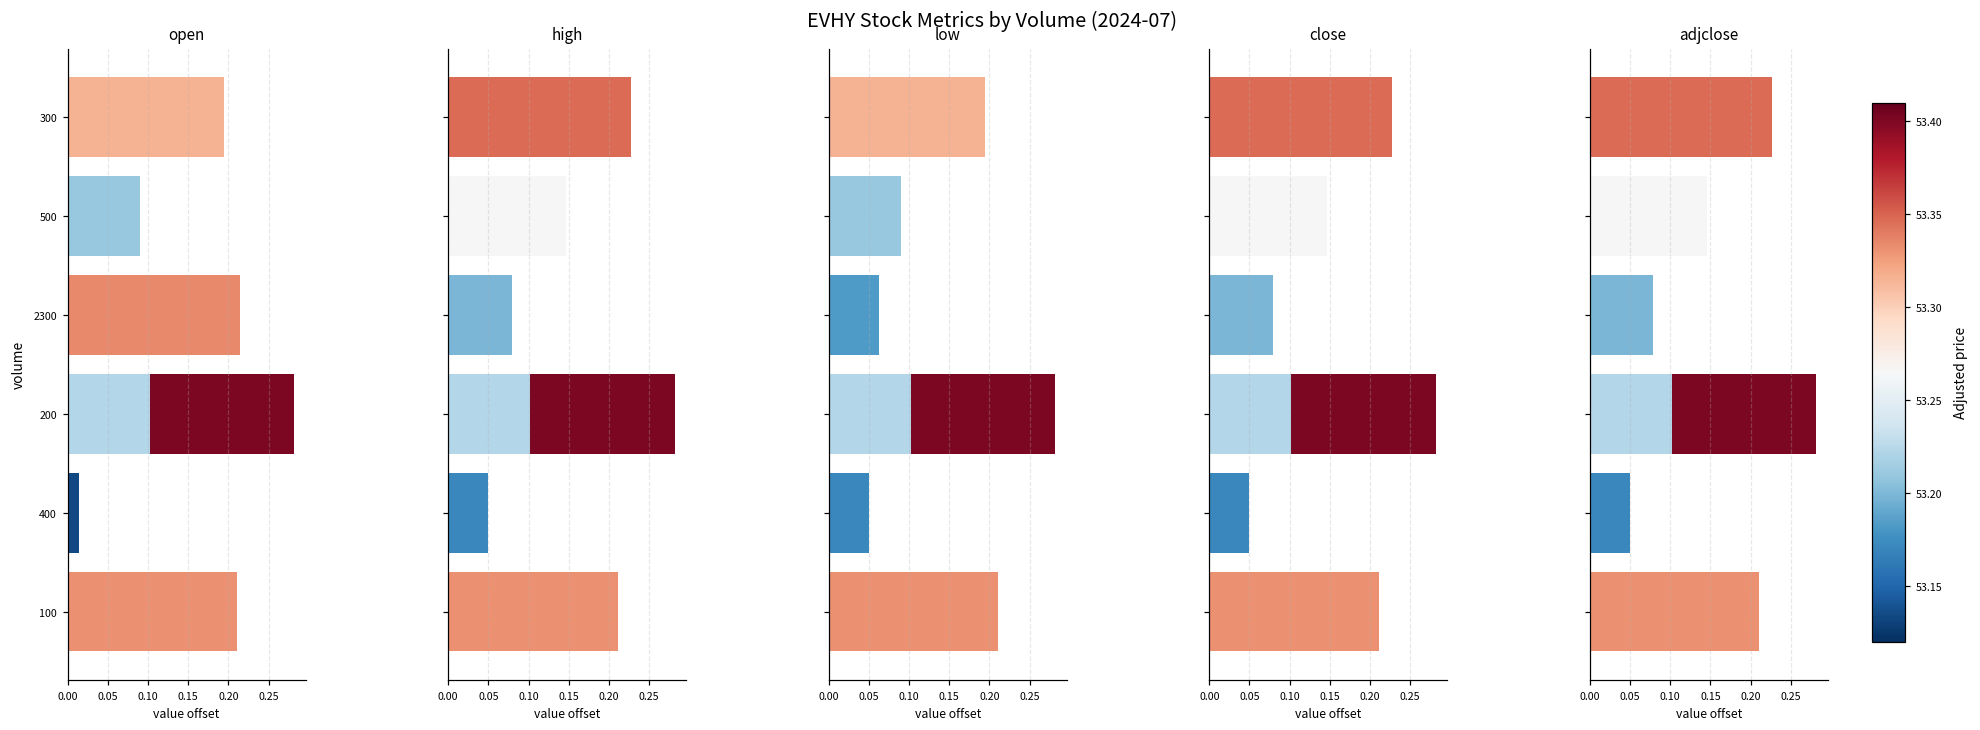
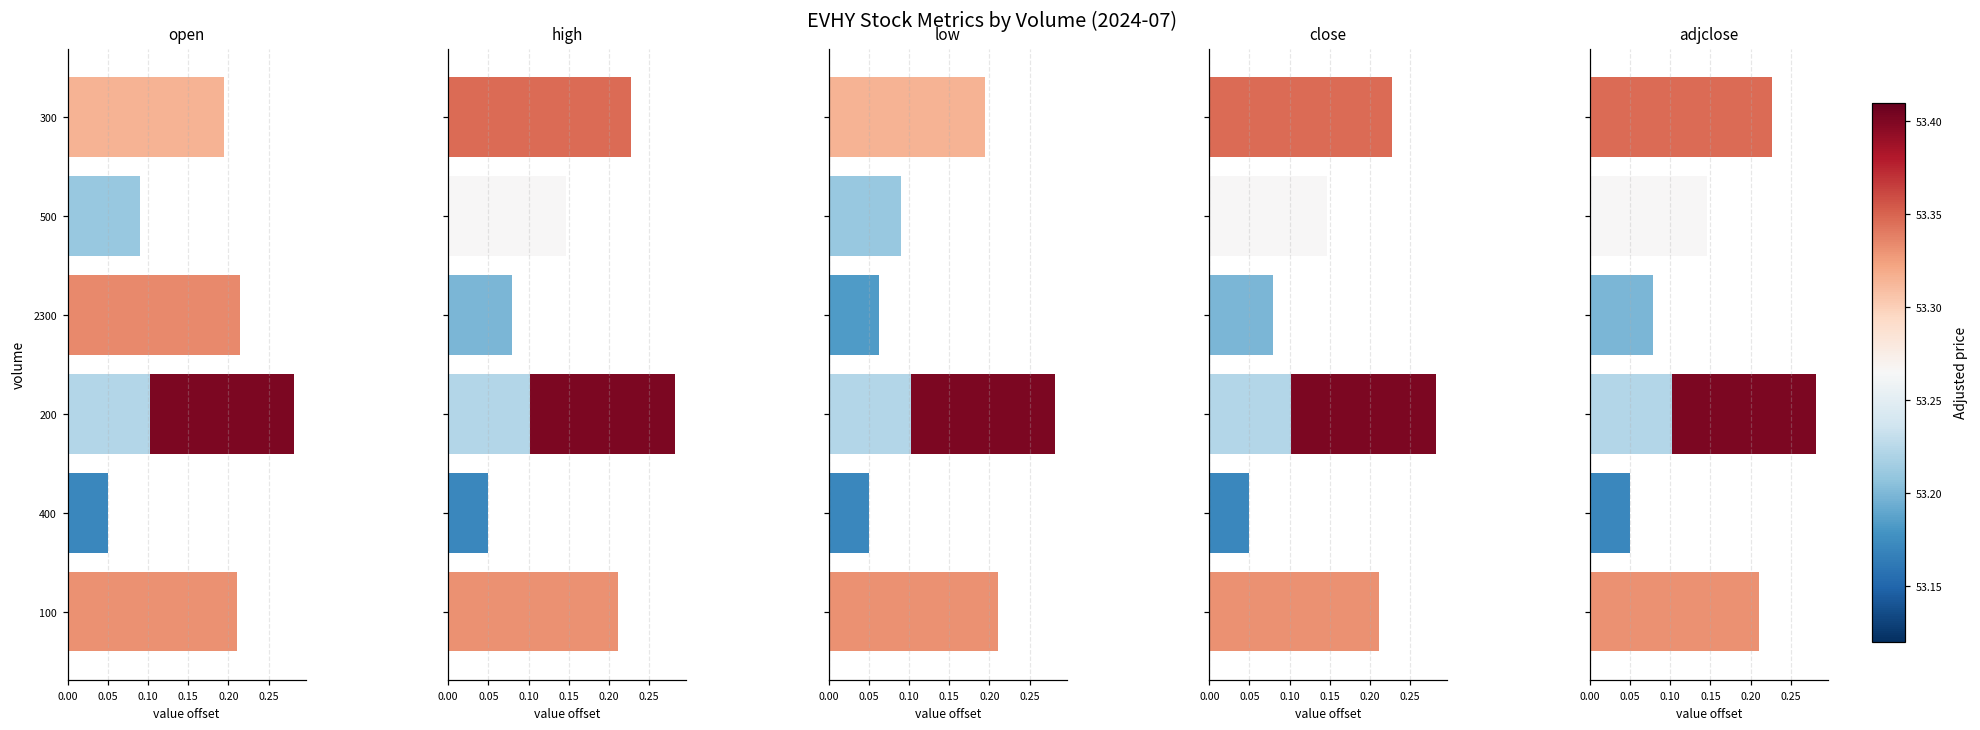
open, 400: 0.01 -> 0.05
